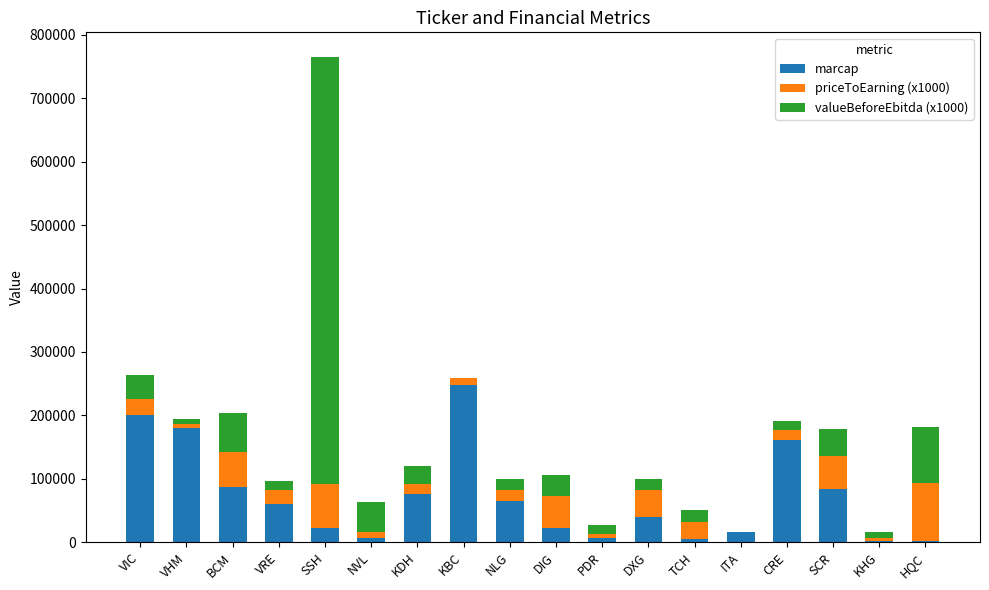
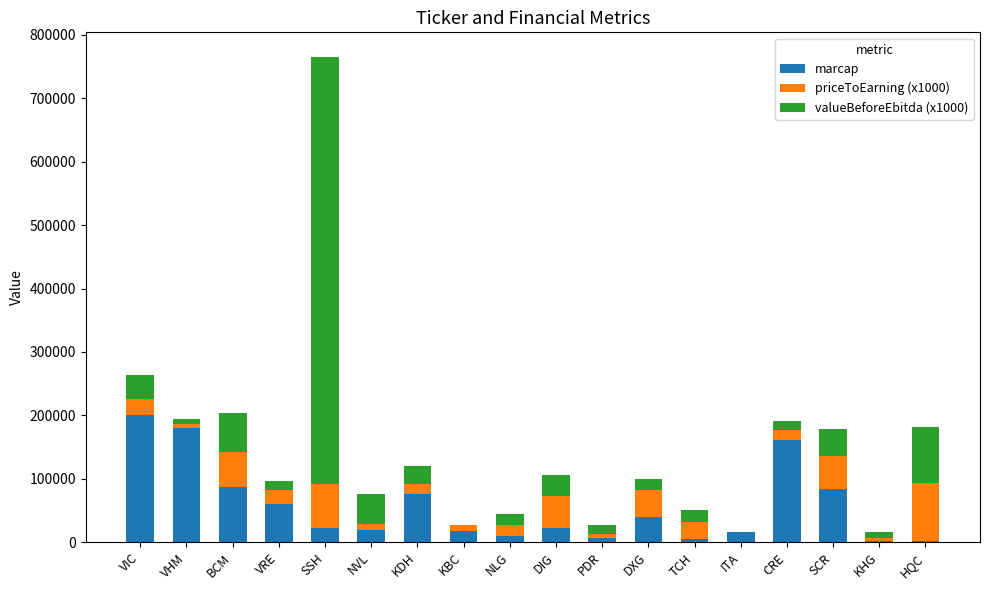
marcap, NVL: 10000 -> 20000
marcap, KBC: 250000 -> 20000
marcap, NLG: 70000 -> 10000
